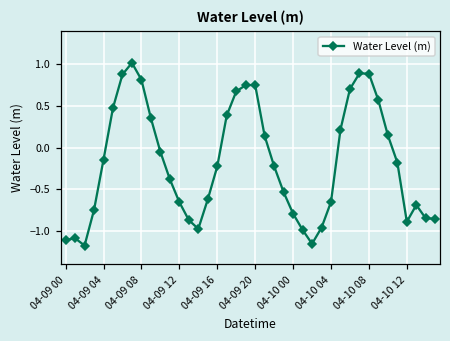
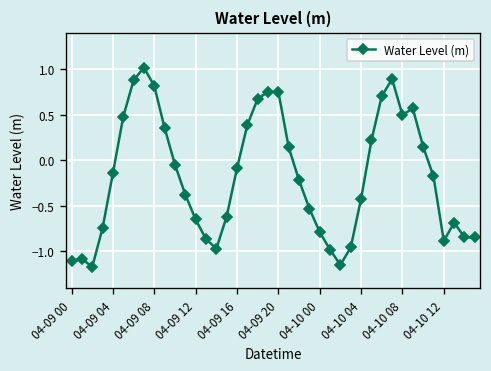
04-09 16: -0.2 -> -0.1
04-10 04: -0.6 -> -0.4
04-10 08: 0.9 -> 0.5
